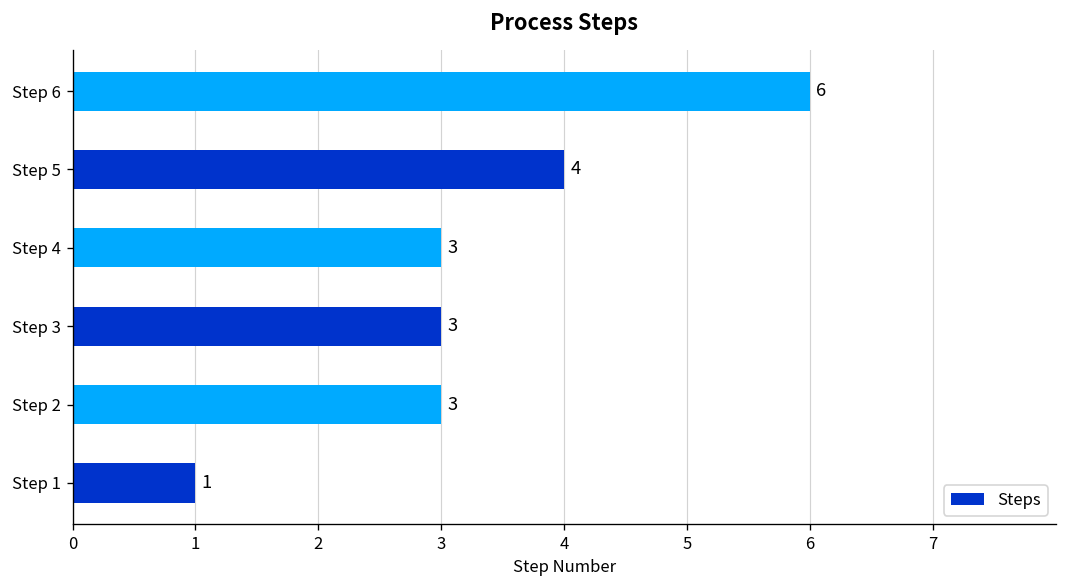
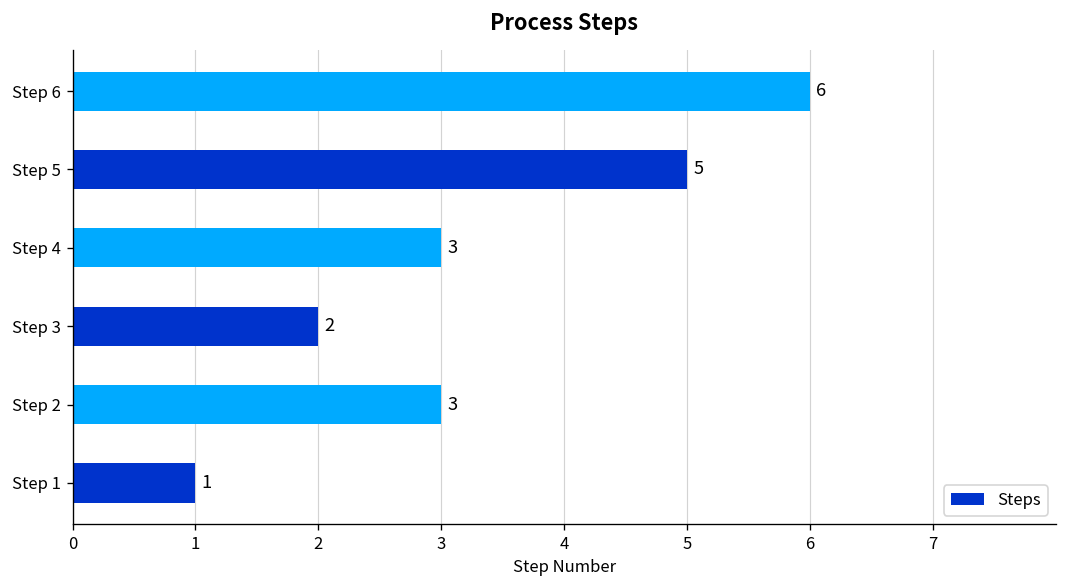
Step 5: 4 -> 5
Step 3: 3 -> 2
